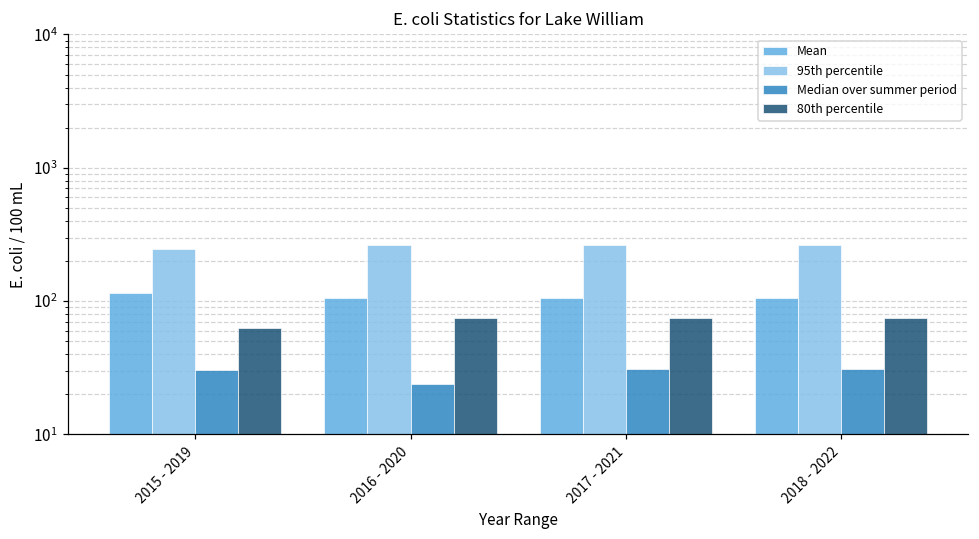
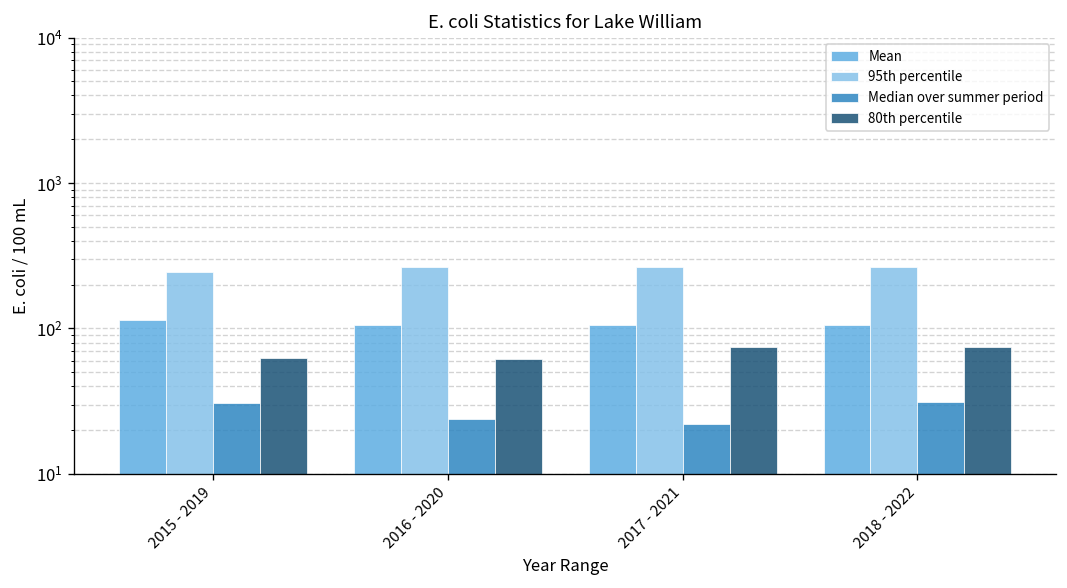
80th percentile, 2016 - 2020: 80 -> 60
Median over summer period, 2017 - 2021: 31 -> 22
